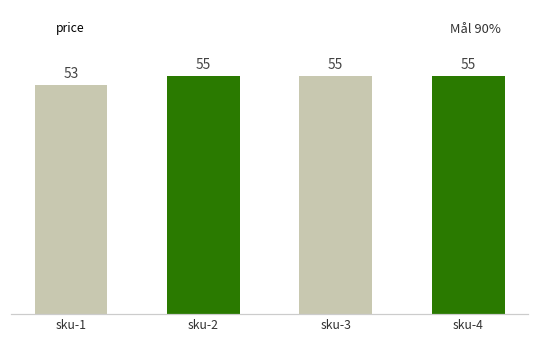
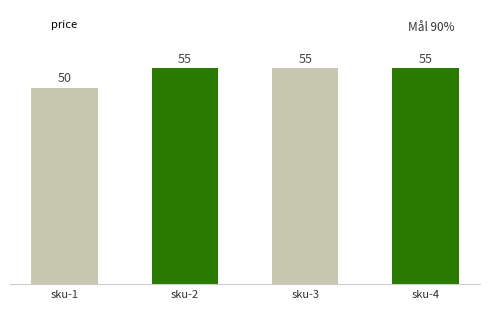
sku-1: 53 -> 50
